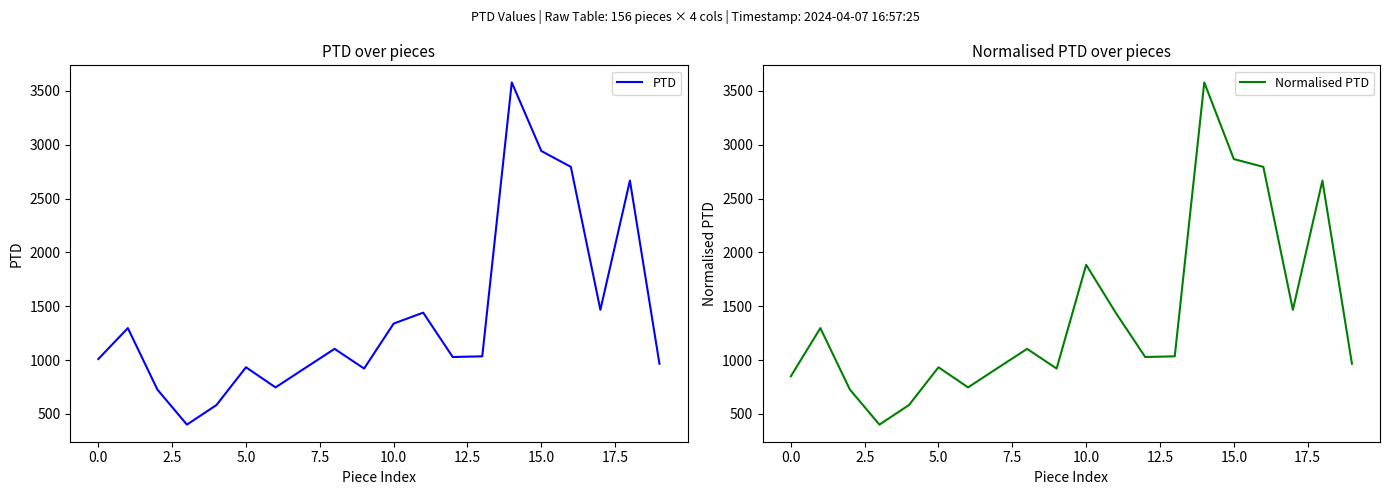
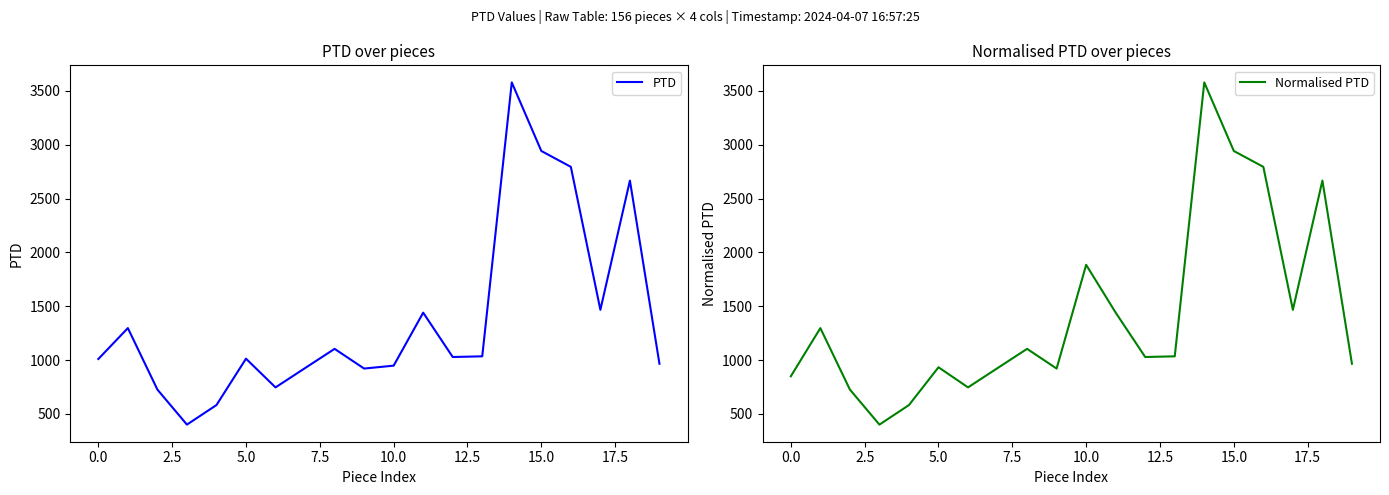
PTD over pieces, 5.0: 930 -> 1010
PTD over pieces, 10.0: 1340 -> 950
Normalised PTD over pieces, 15.0: 2870 -> 2940
